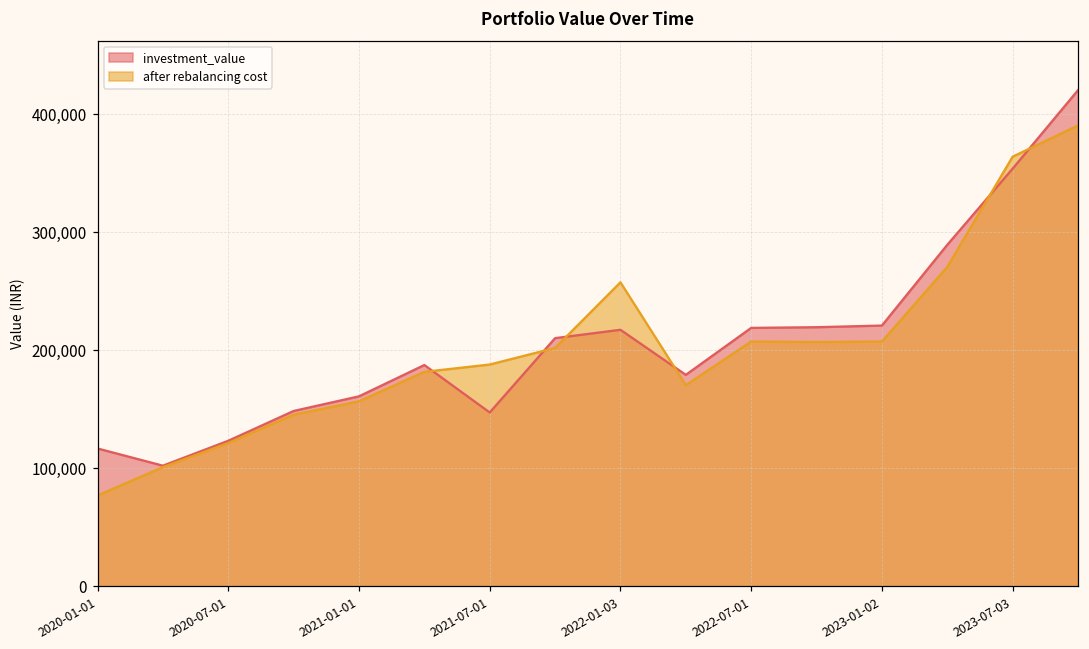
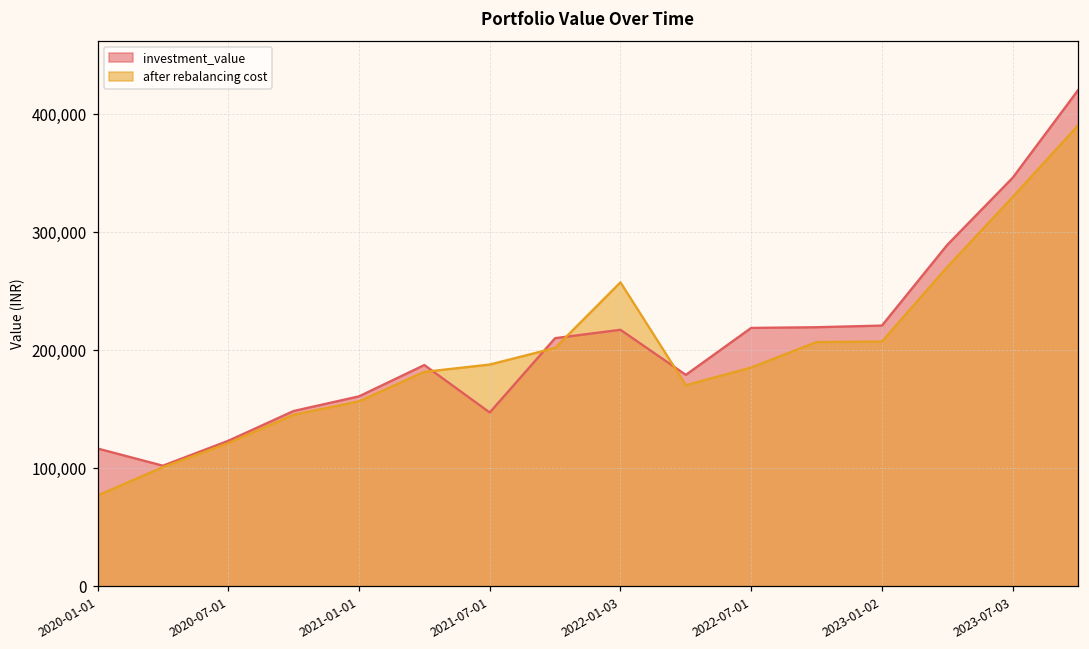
after rebalancing cost, 2022-07-01: 207,000 -> 185,000
investment_value, 2023-07-03: 354,000 -> 346,000
after rebalancing cost, 2023-07-03: 364,000 -> 330,000
